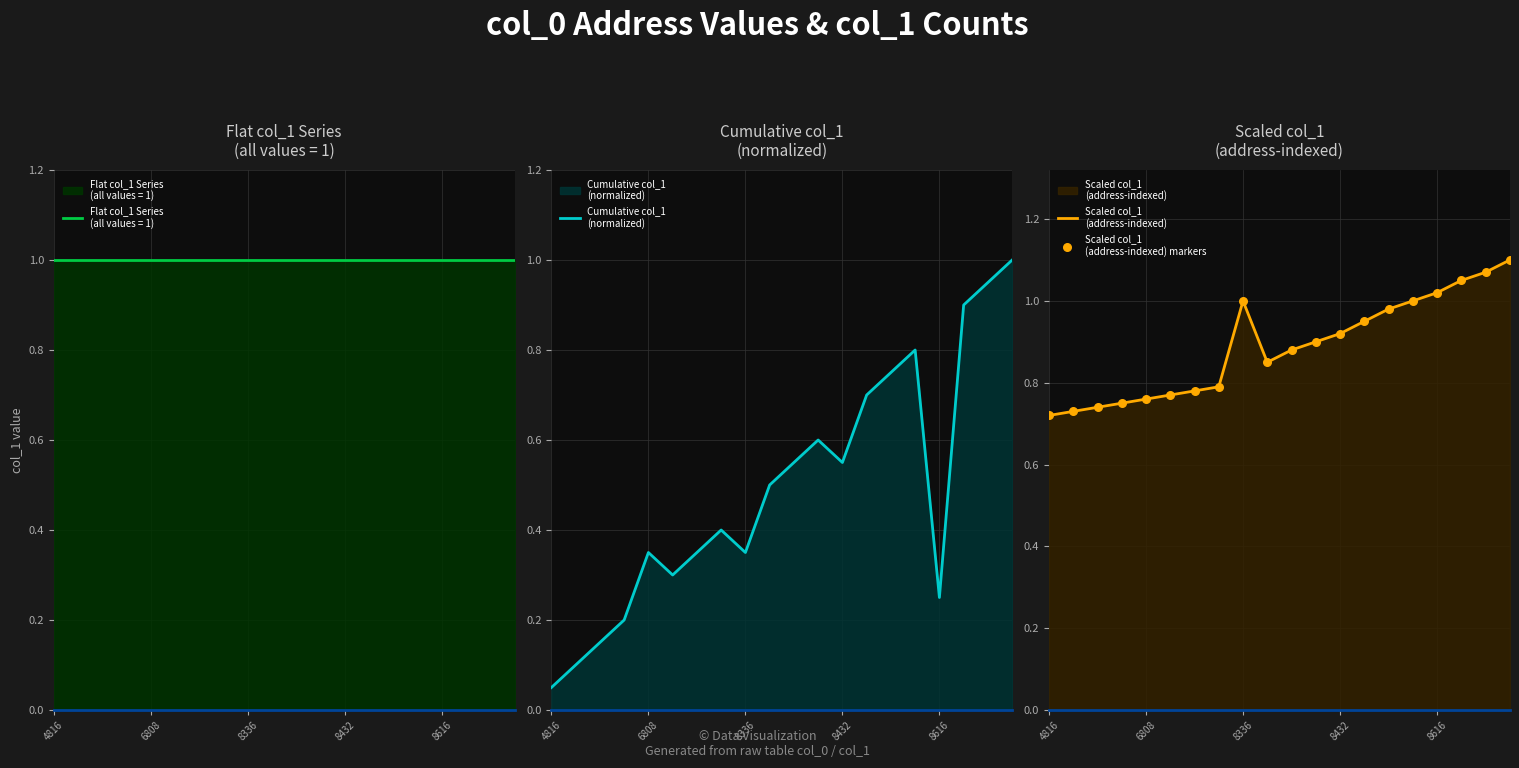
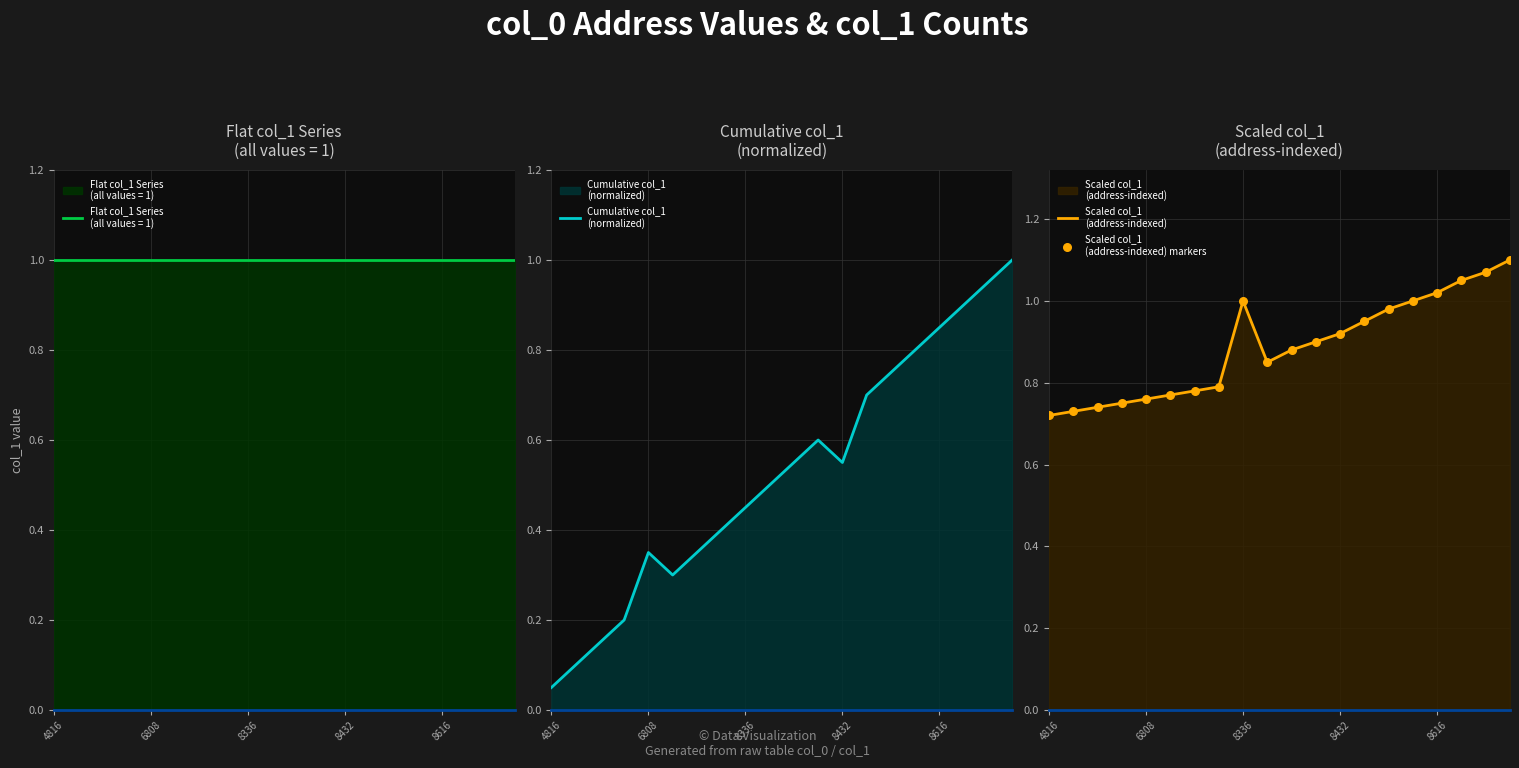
Cumulative col_1 (normalized), 8336: 0.35 -> 0.45
Cumulative col_1 (normalized), 8616: 0.25 -> 0.85
